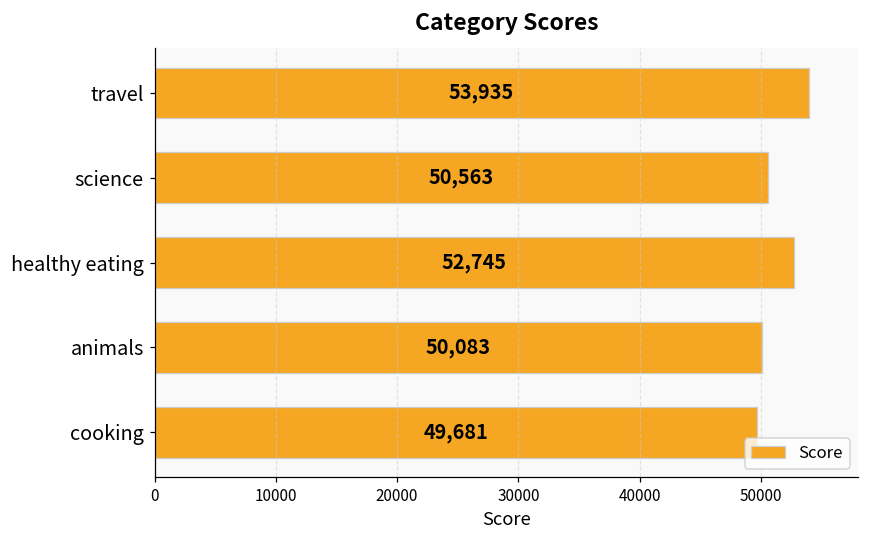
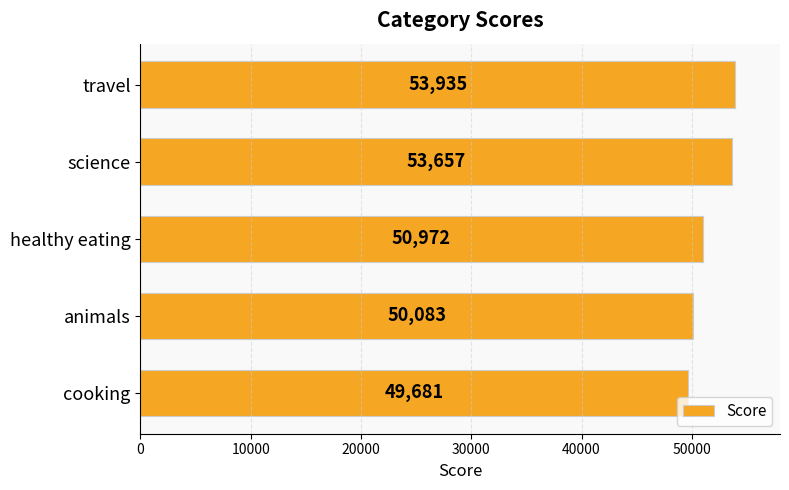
science: 50,563 -> 53,657
healthy eating: 52,745 -> 50,972
